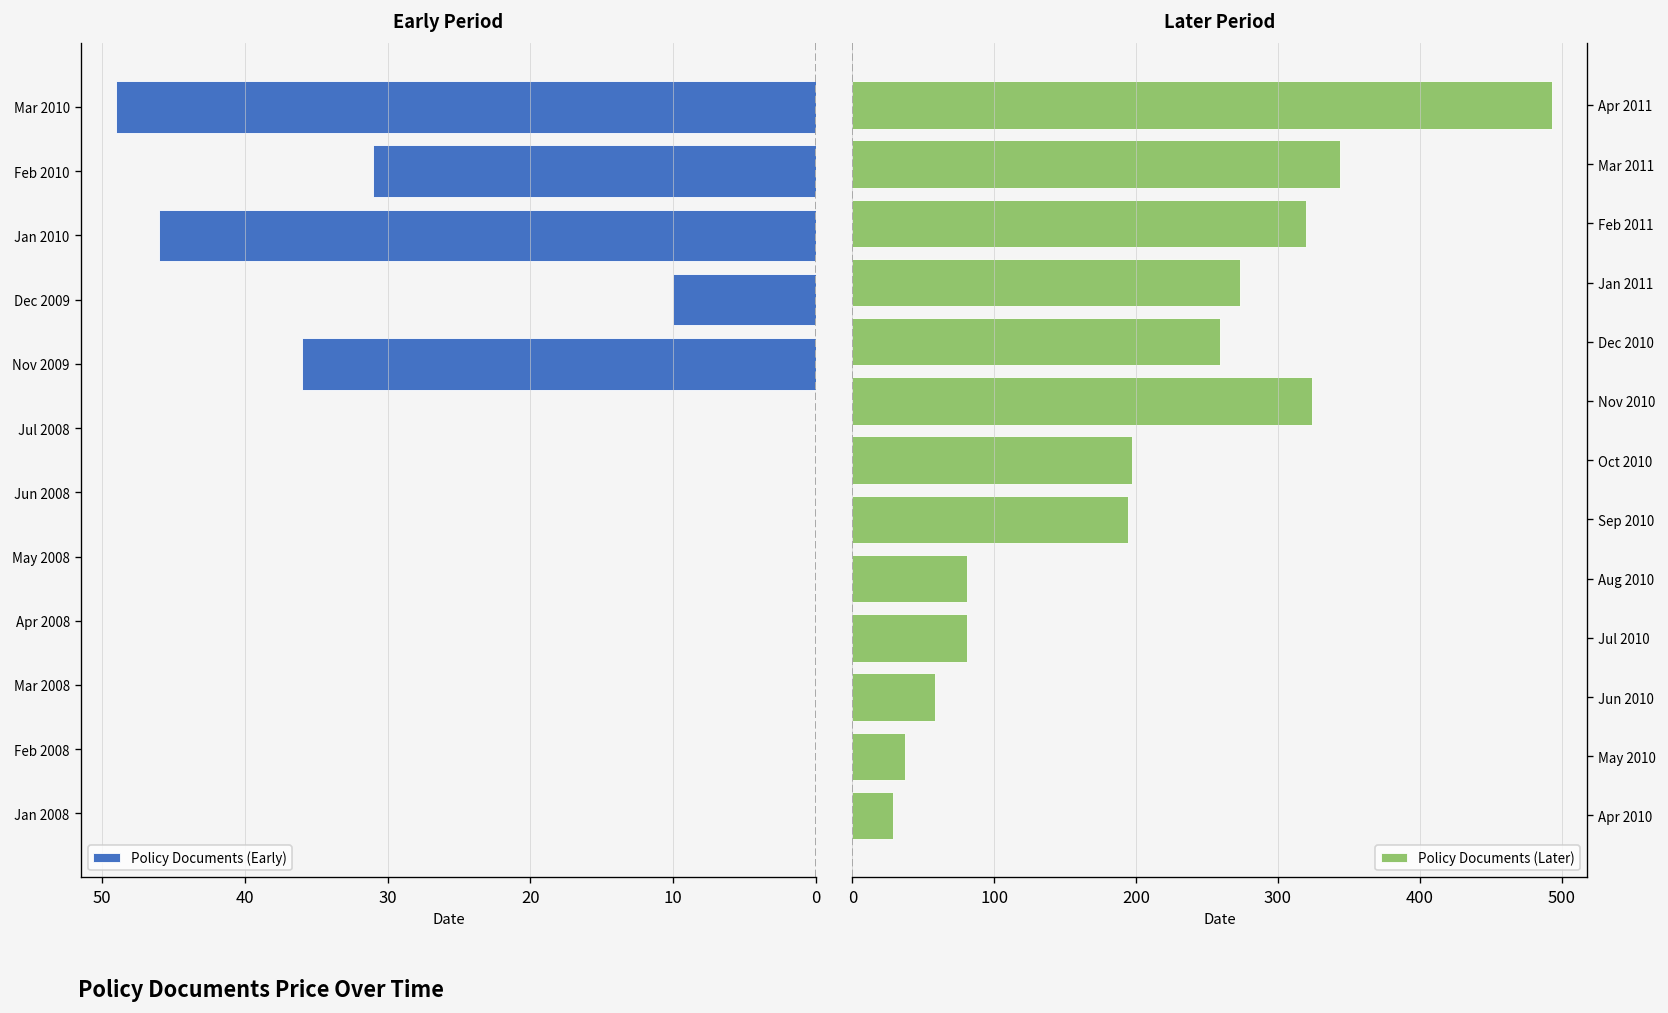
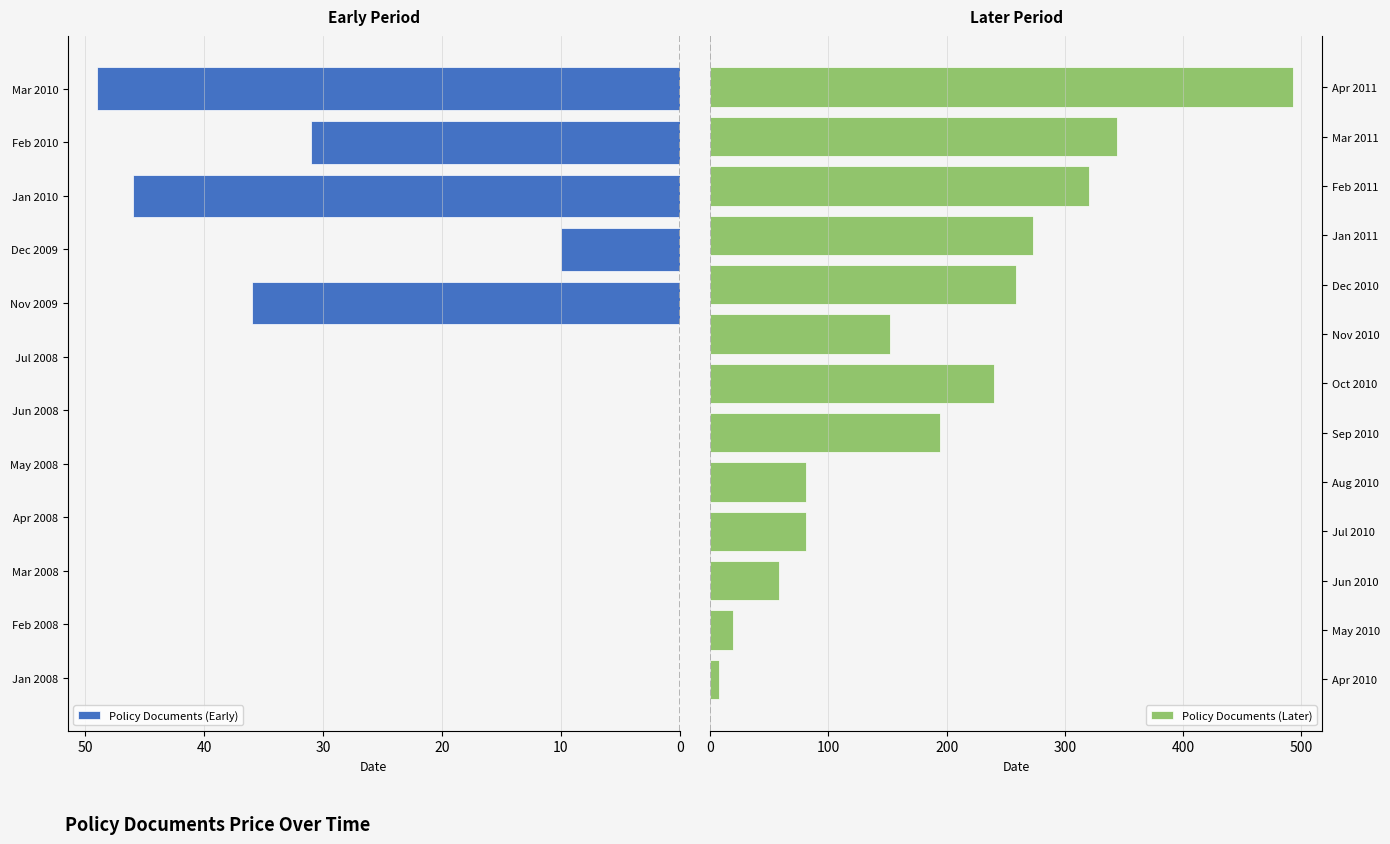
Later Period, Nov 2010: 324 -> 152
Later Period, Oct 2010: 197 -> 240
Later Period, May 2010: 37 -> 19
Later Period, Apr 2010: 29 -> 7
